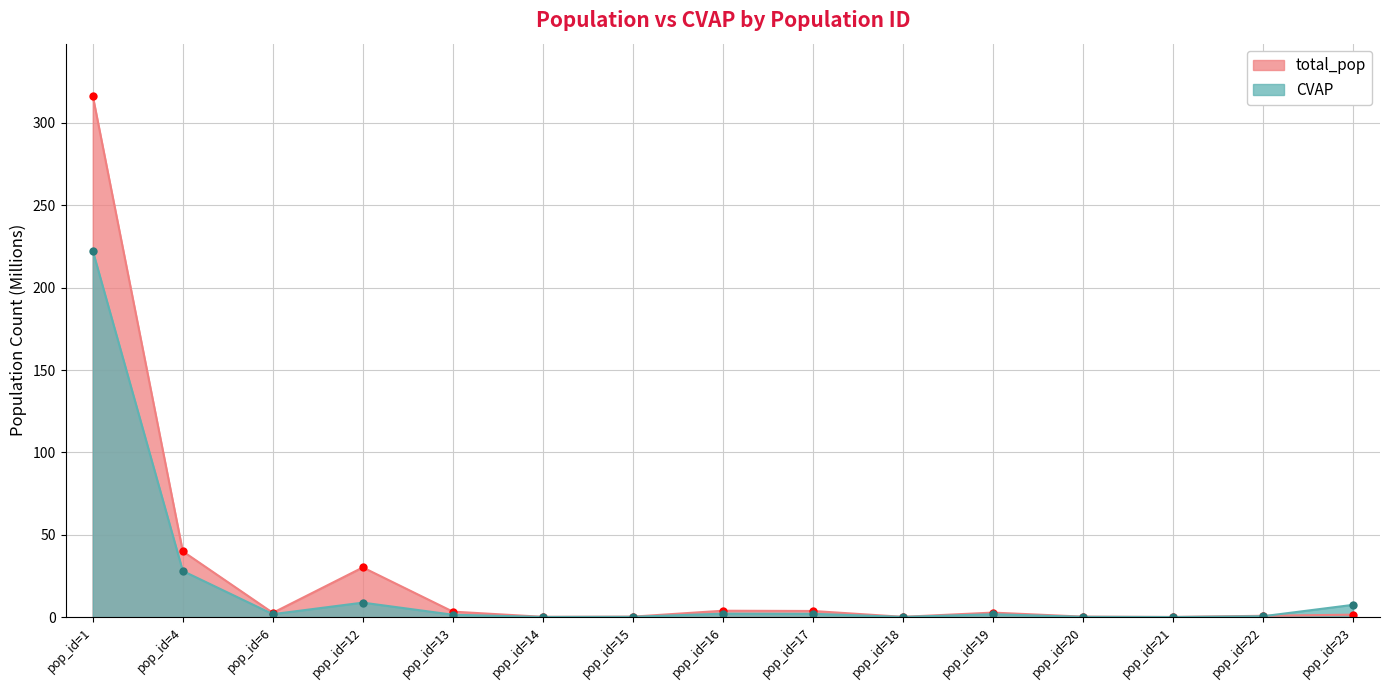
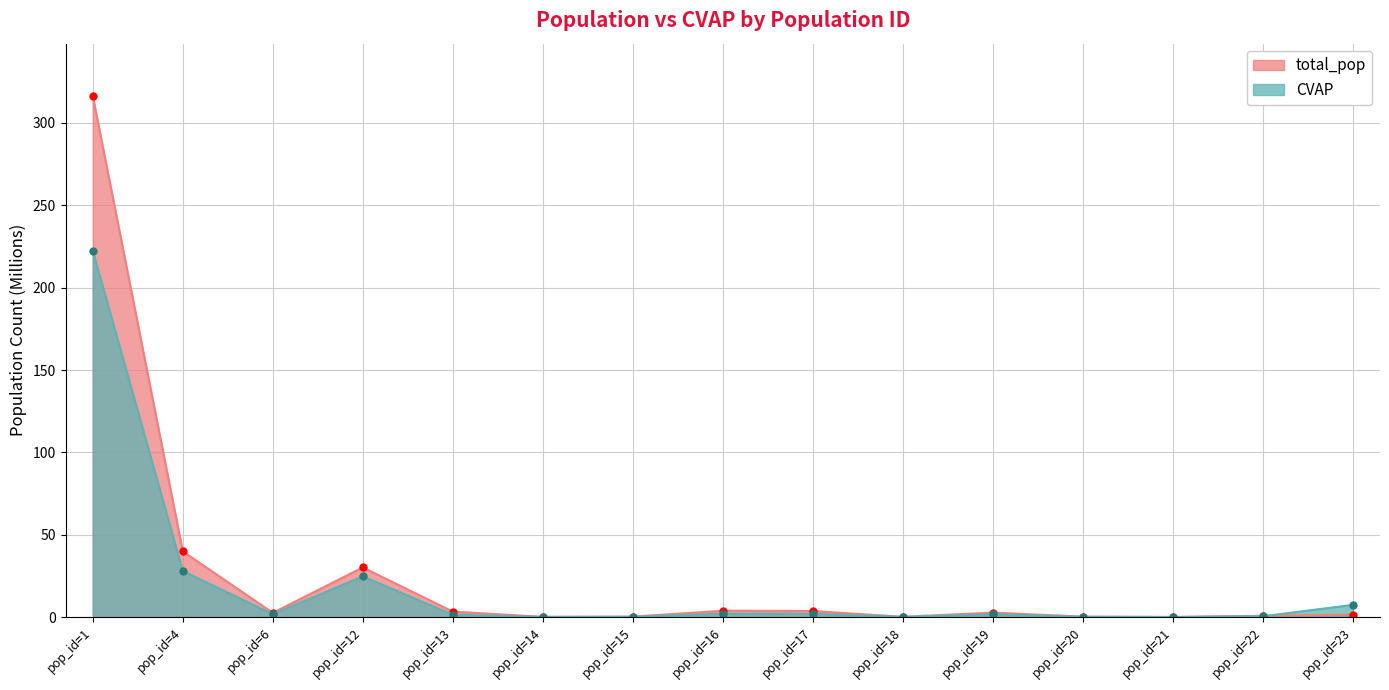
CVAP, pop_id=12: 9 -> 25
